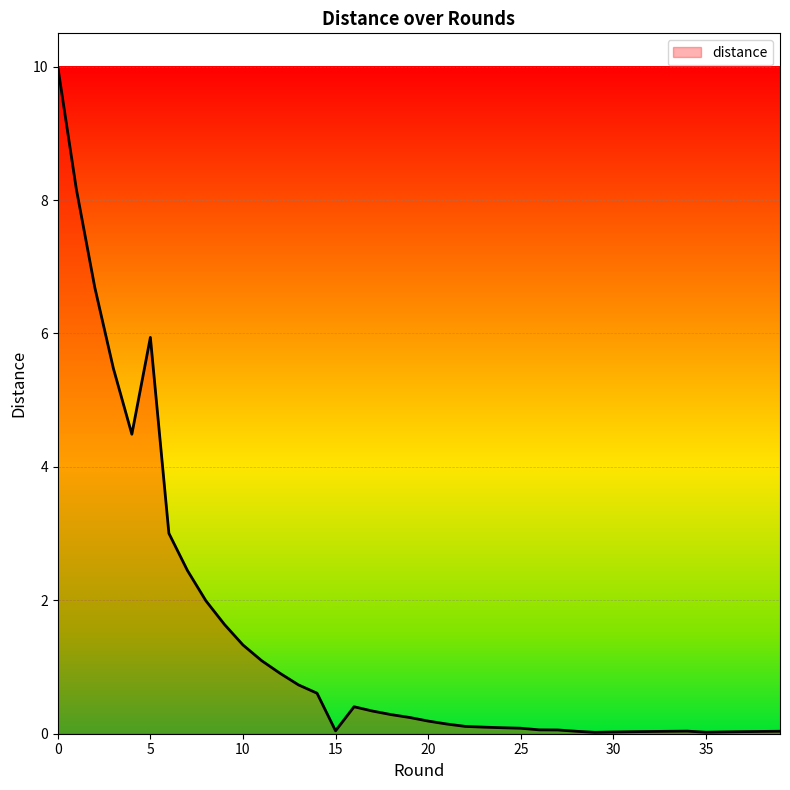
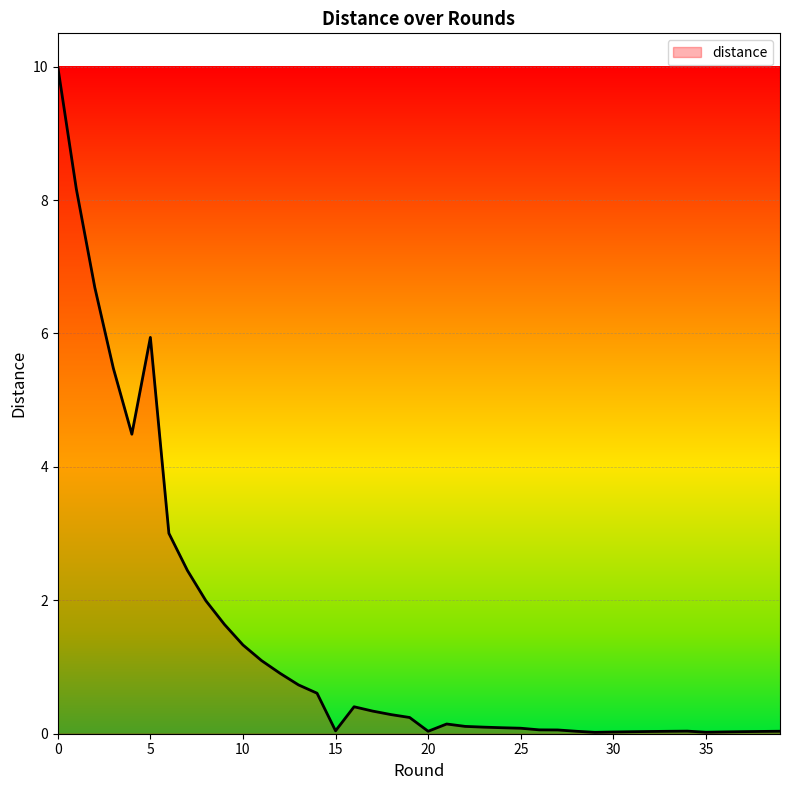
20: 0.2 -> 0.0
